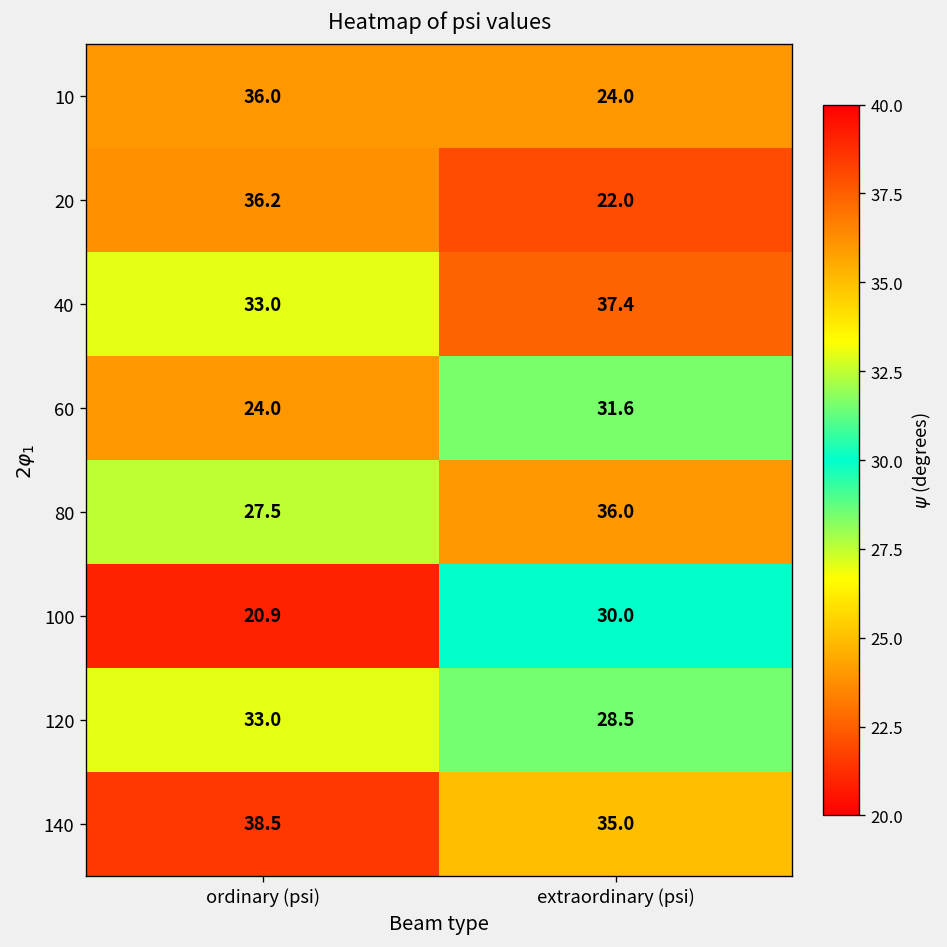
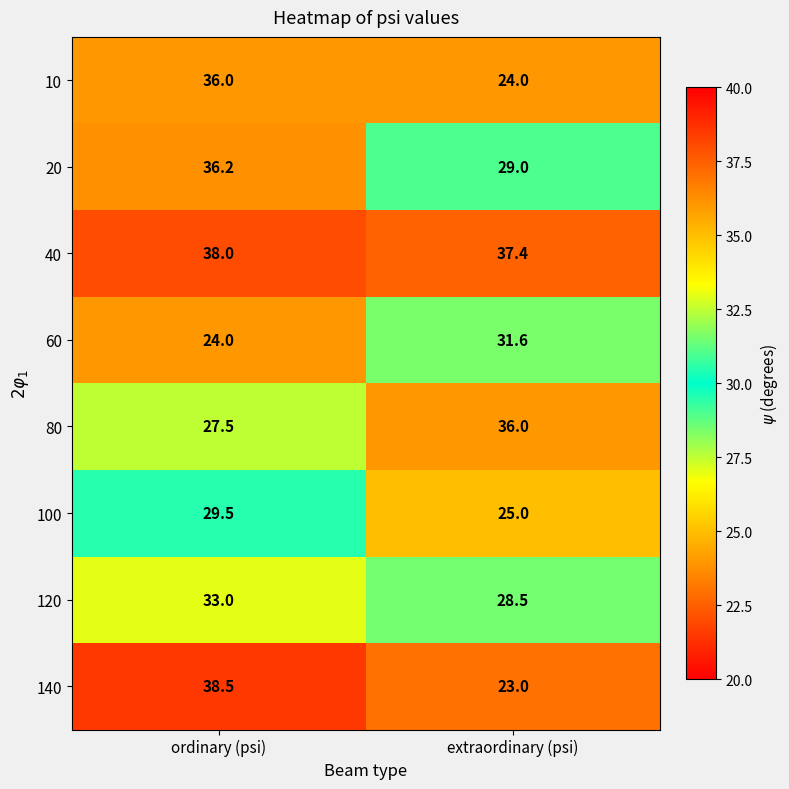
20, extraordinary (psi): 22.0 -> 29.0
40, ordinary (psi): 33.0 -> 38.0
100, ordinary (psi): 20.9 -> 29.5
100, extraordinary (psi): 30.0 -> 25.0
140, extraordinary (psi): 35.0 -> 23.0
